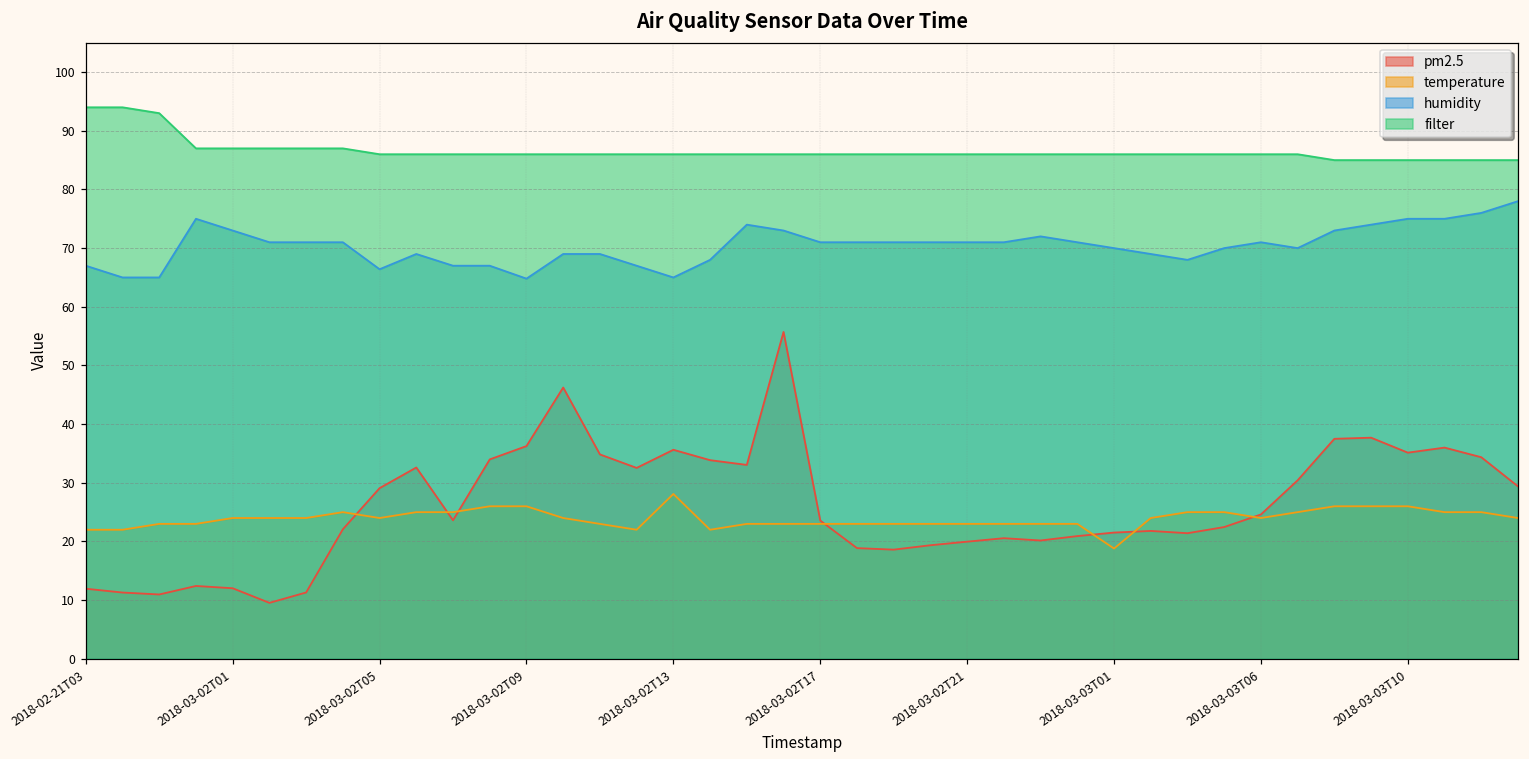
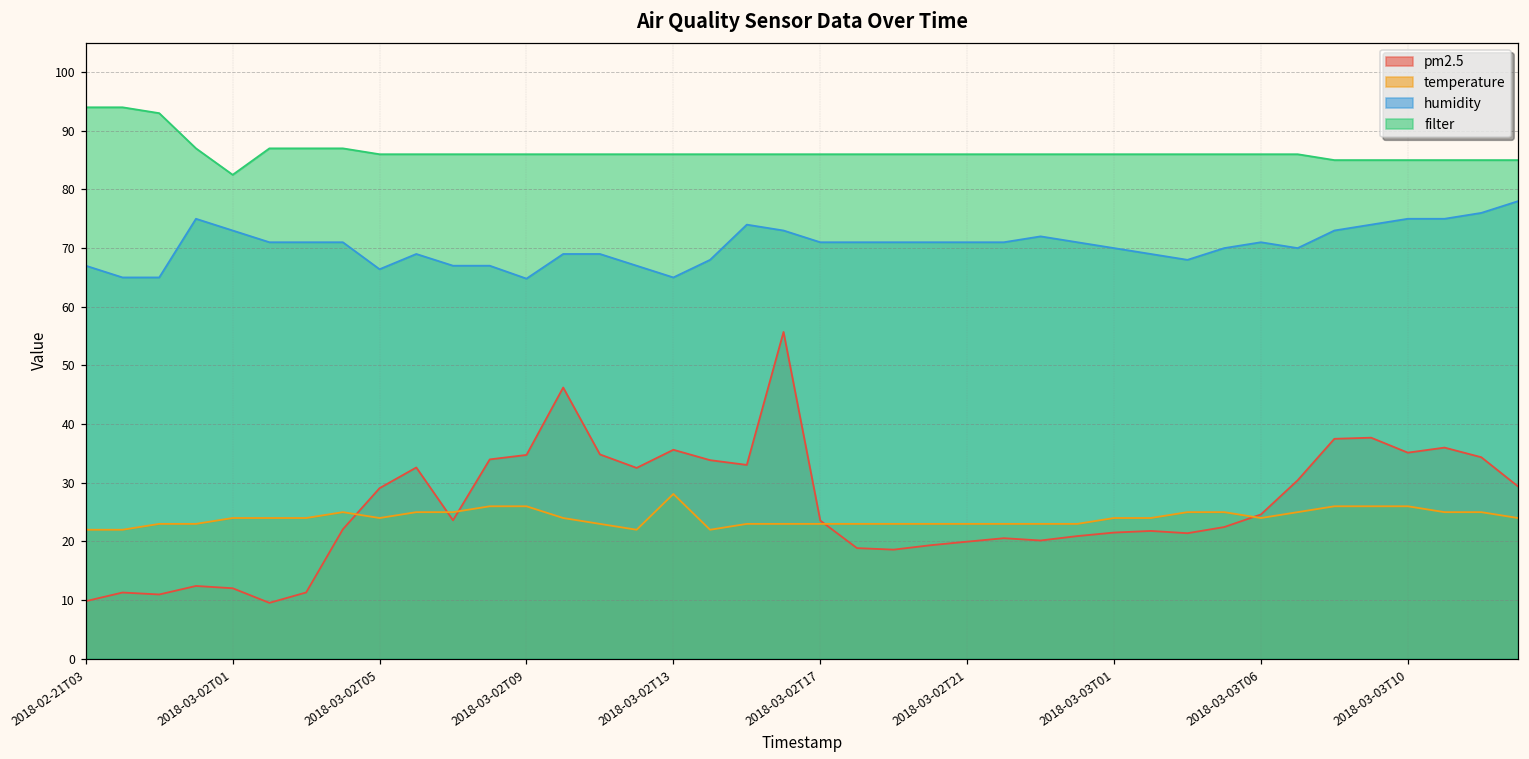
pm2.5, 2018-02-21T03: 12 -> 10
filter, 2018-03-02T01: 87 -> 83
pm2.5, 2018-03-02T09: 36 -> 35
temperature, 2018-03-03T01: 19 -> 24
